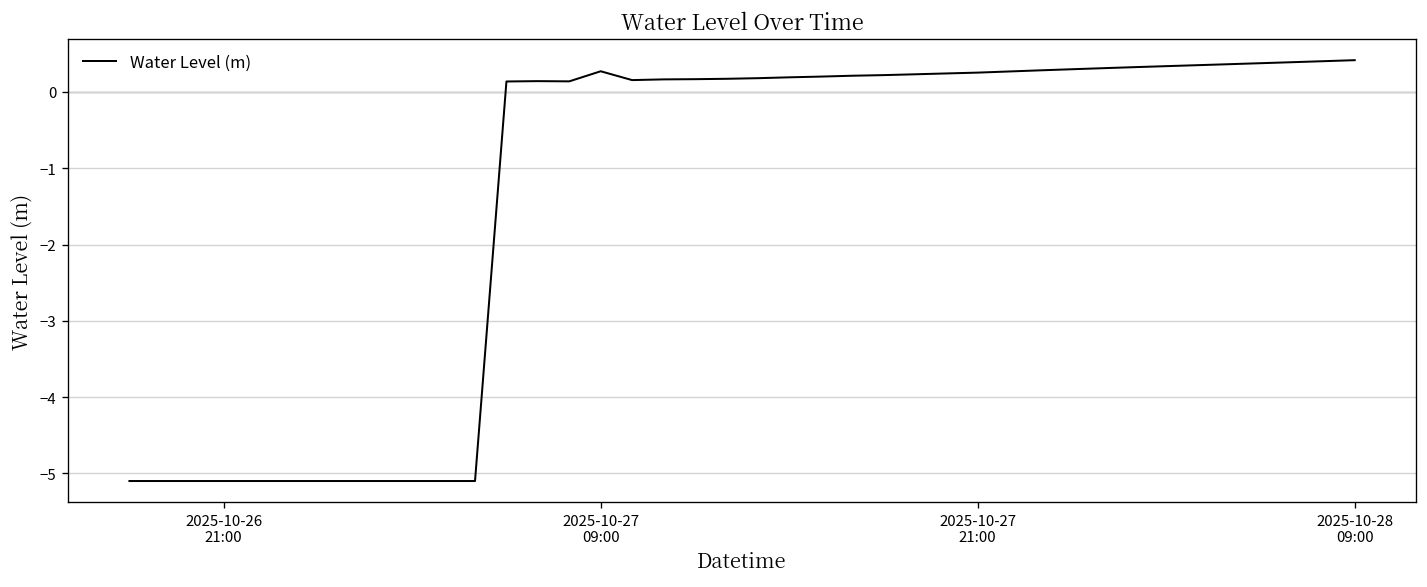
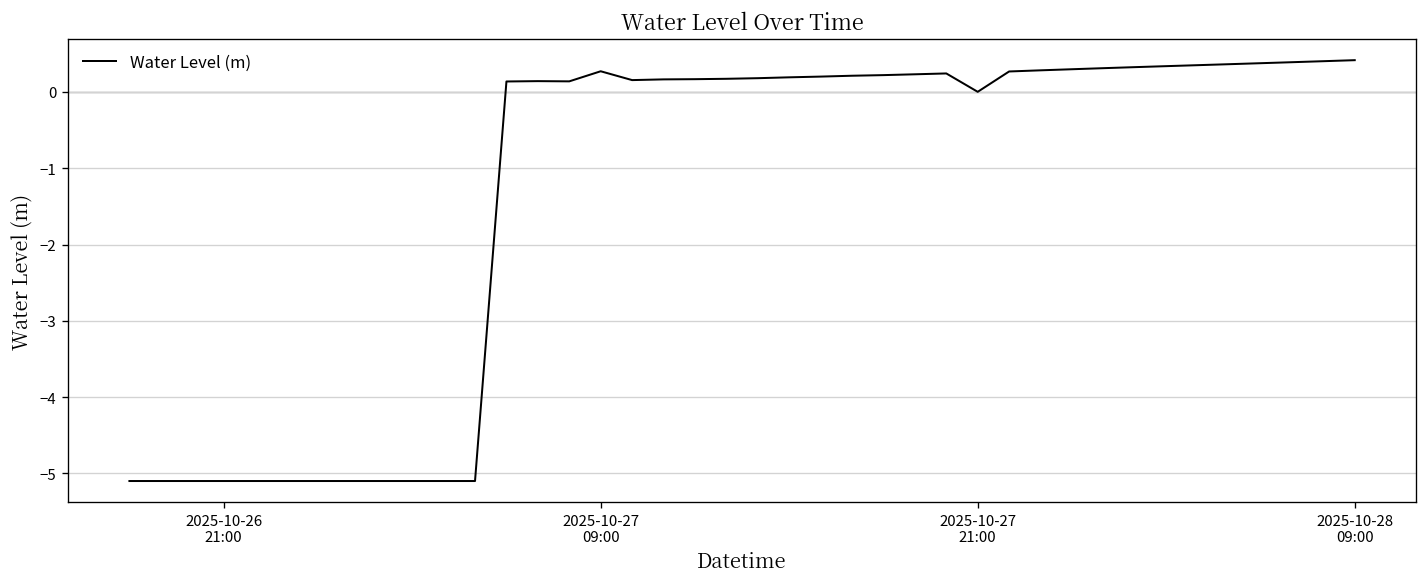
2025-10-27 21:00: 0.3 -> 0.0
